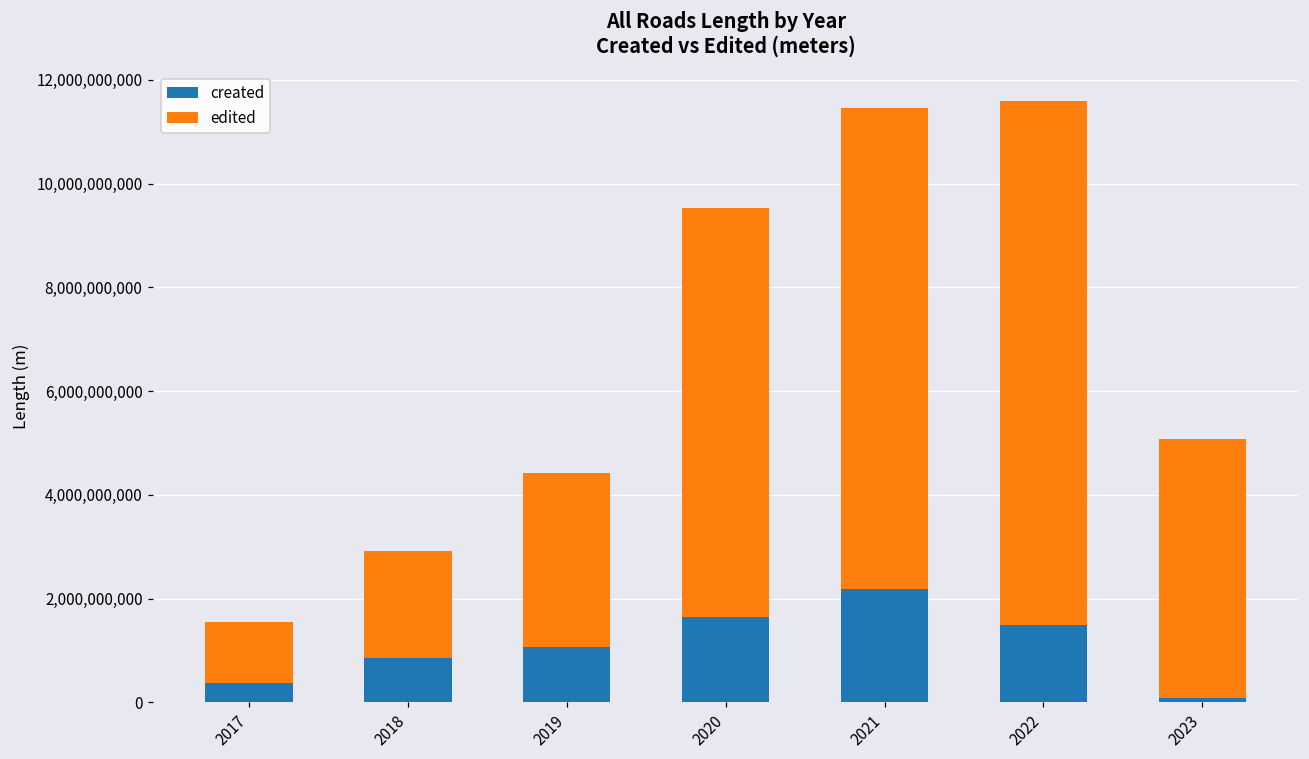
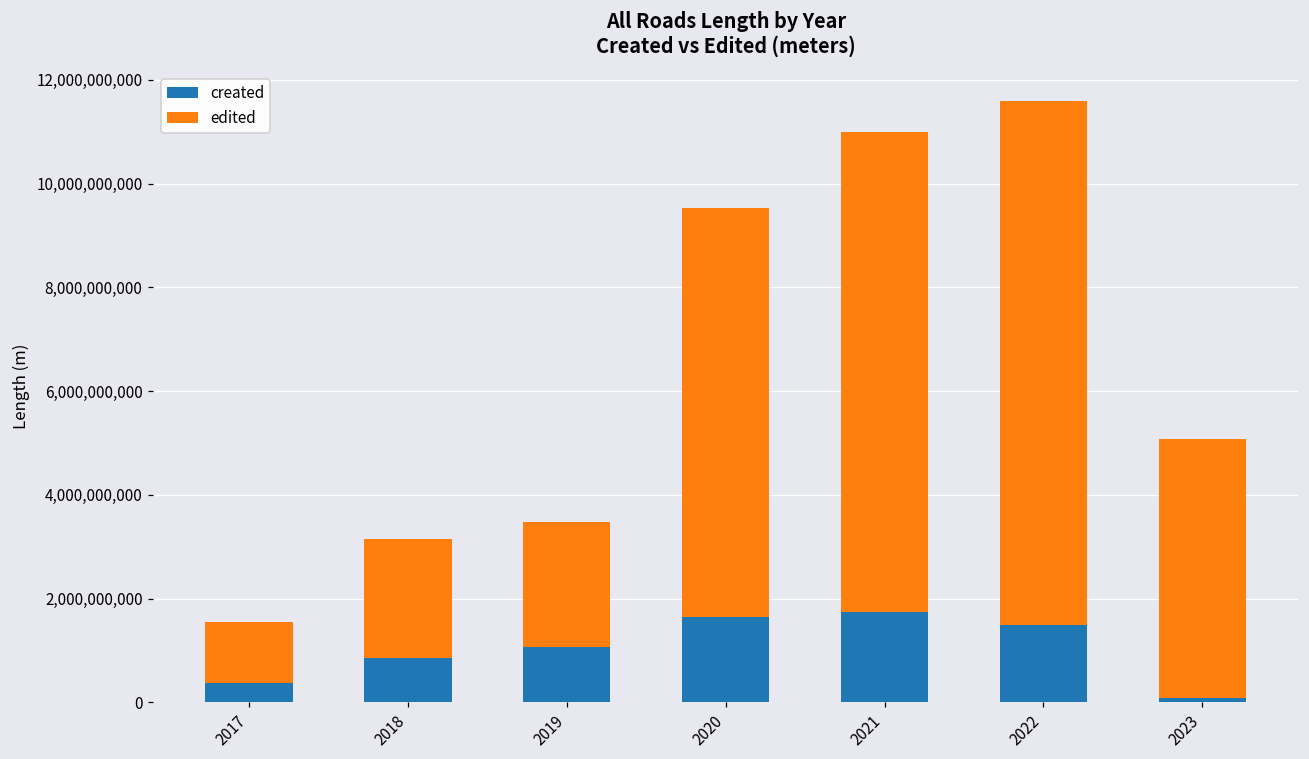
edited, 2018: 2,100,000,000 -> 2,300,000,000
edited, 2019: 3,400,000,000 -> 2,400,000,000
created, 2021: 2,200,000,000 -> 1,700,000,000
